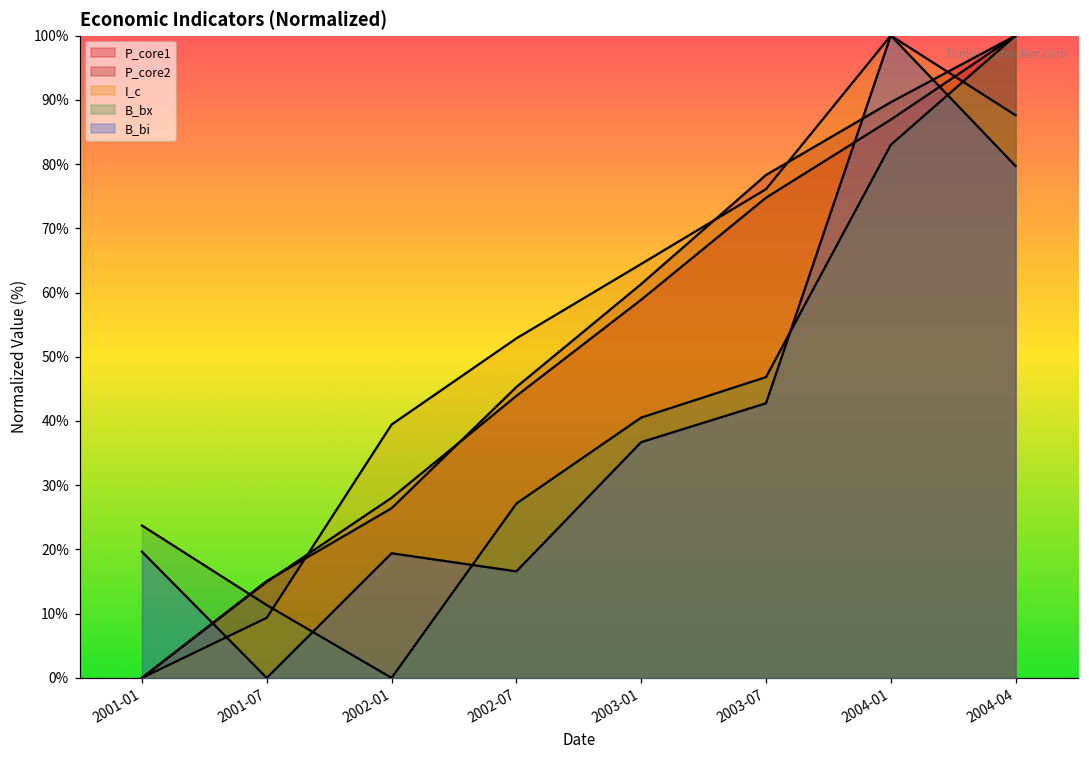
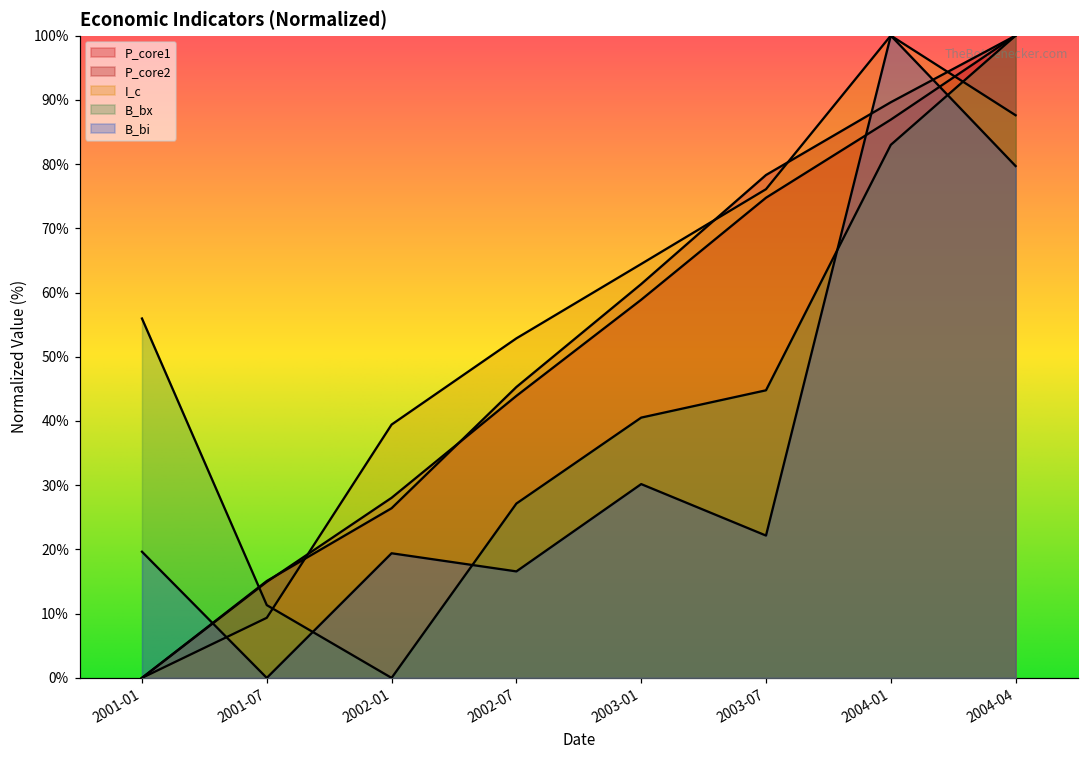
B_bx, 2001-01: 24% -> 56%
B_bi, 2003-01: 37% -> 30%
B_bx, 2003-07: 47% -> 45%
B_bi, 2003-07: 43% -> 22%
